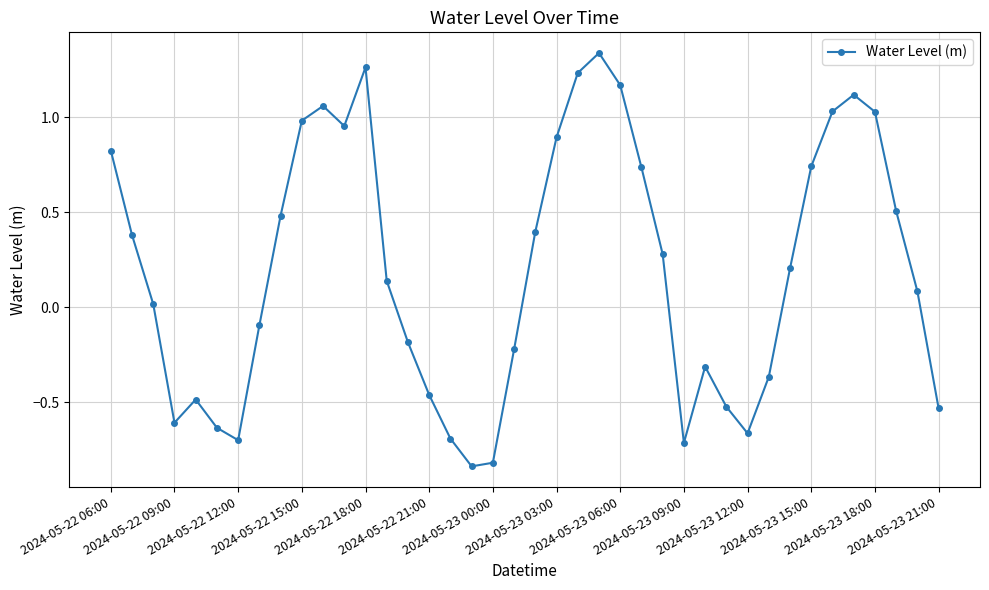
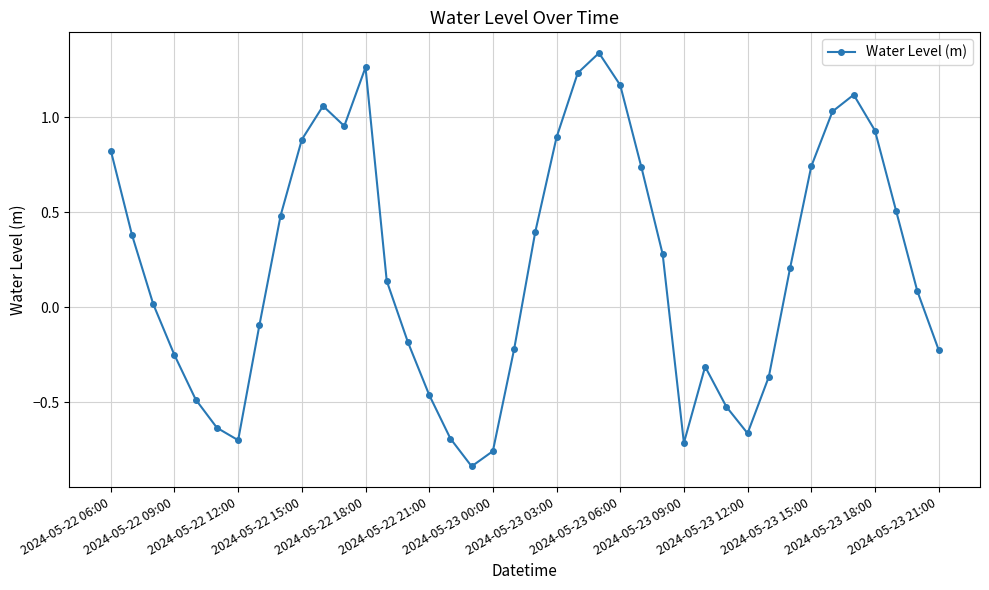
2024-05-22 09:00: -0.61 -> -0.25
2024-05-22 15:00: 0.98 -> 0.88
2024-05-23 00:00: -0.82 -> -0.76
2024-05-23 18:00: 1.03 -> 0.93
2024-05-23 21:00: -0.53 -> -0.22
